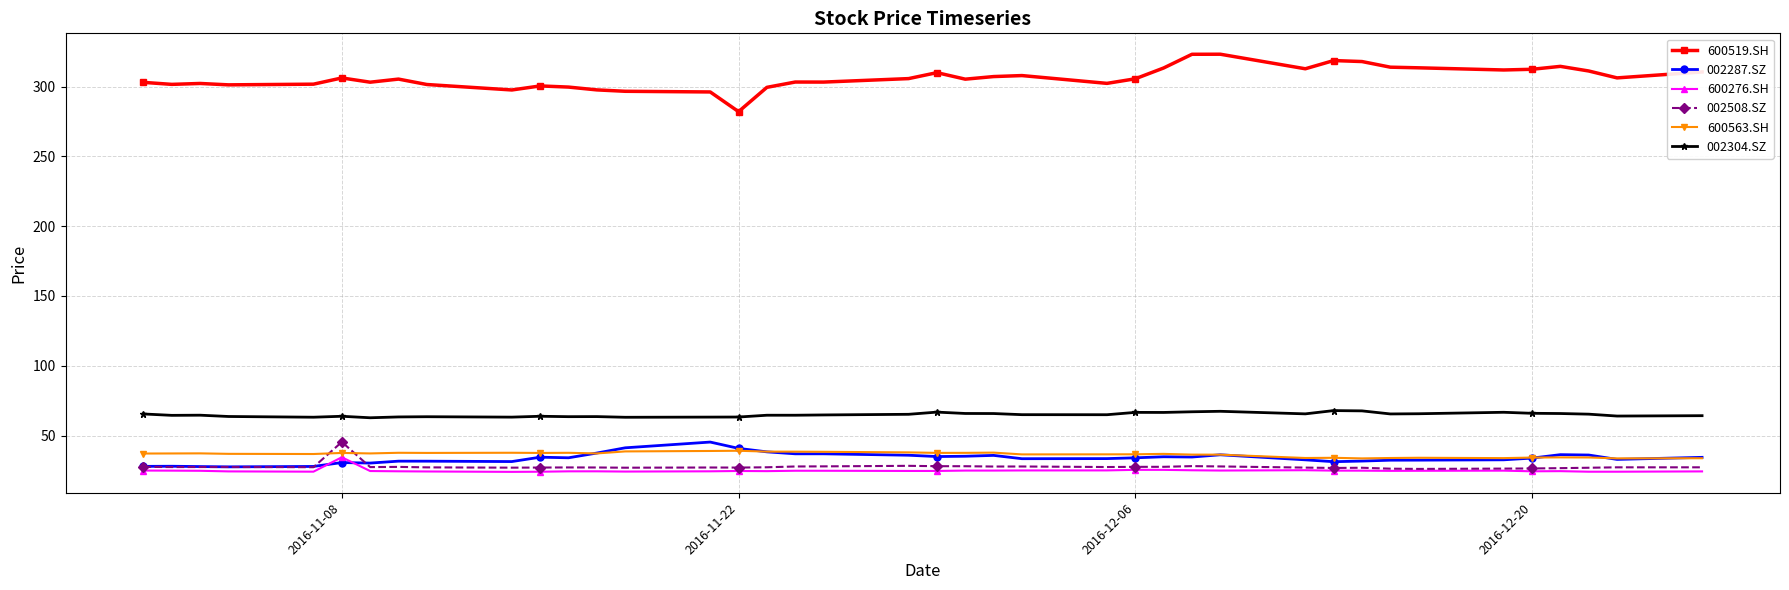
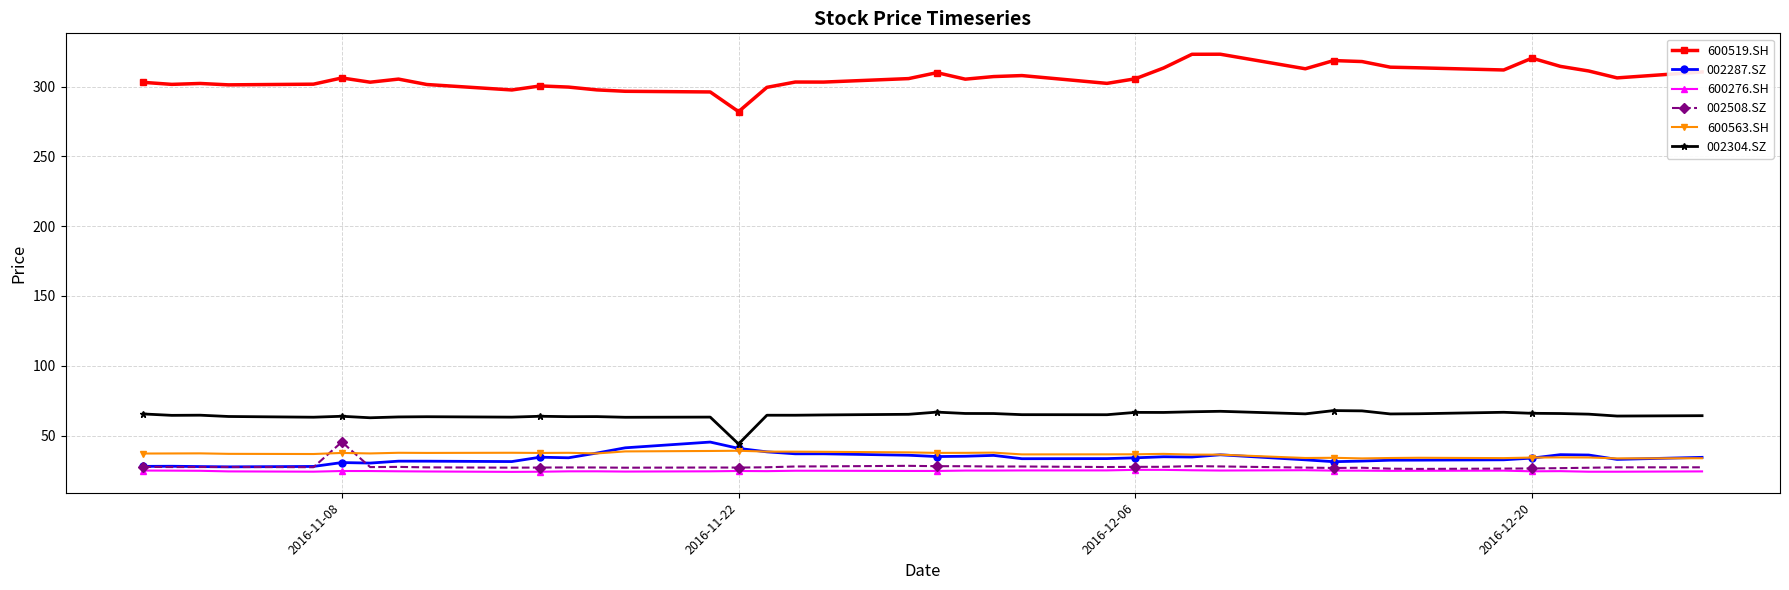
600276.SH, 2016-11-08: 34 -> 25
002304.SZ, 2016-11-22: 63 -> 44
600519.SH, 2016-12-20: 312 -> 320
